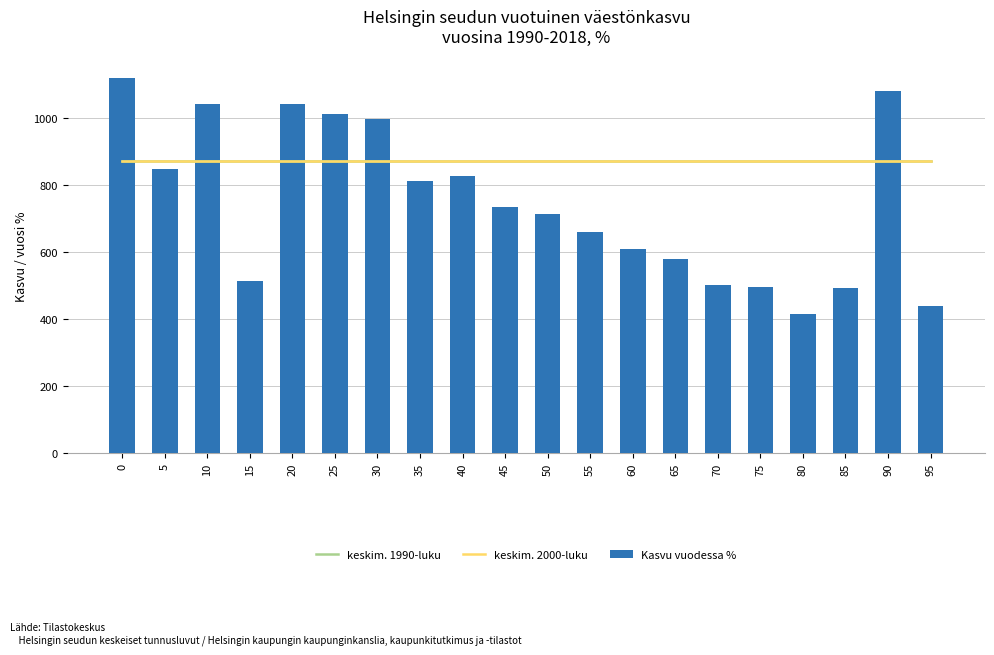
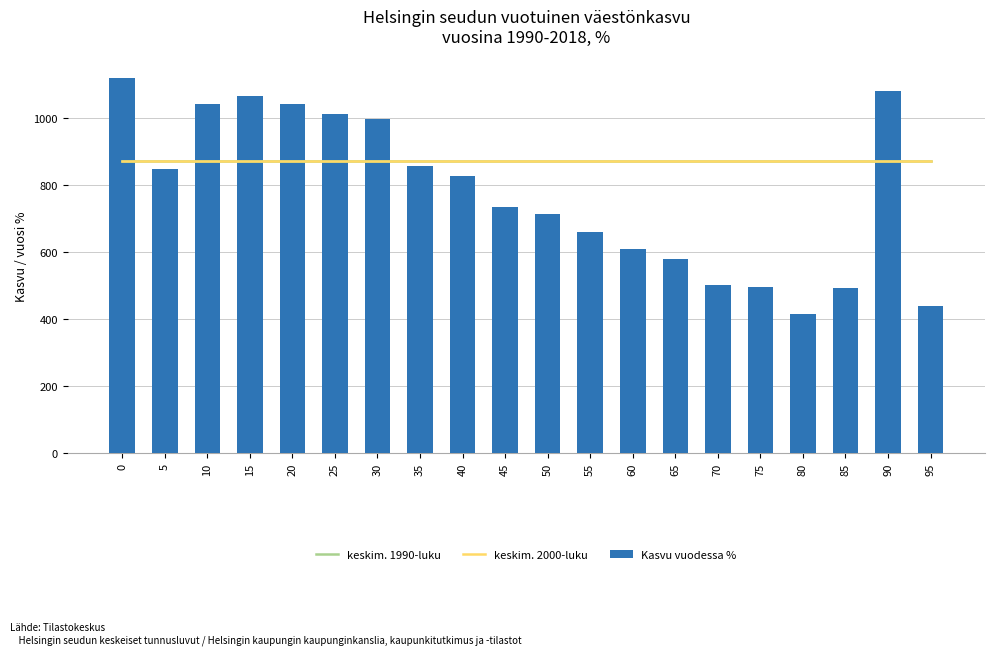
Kasvu vuodessa %, 15: 520 -> 1070
Kasvu vuodessa %, 35: 810 -> 860
